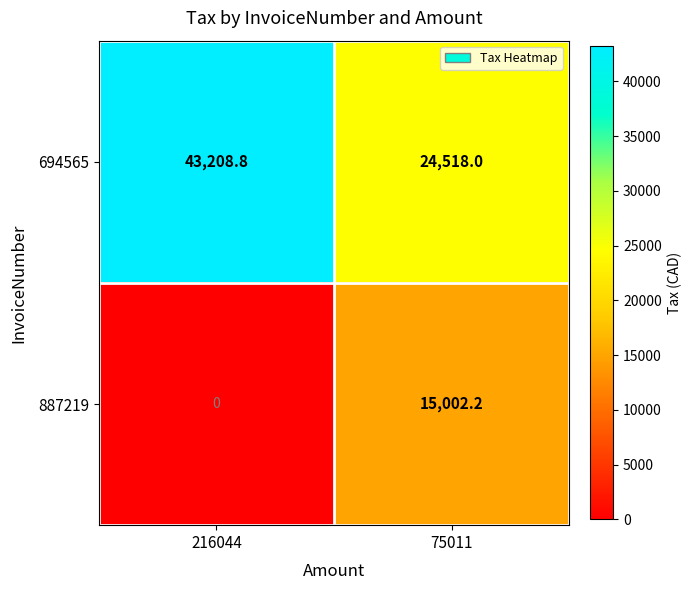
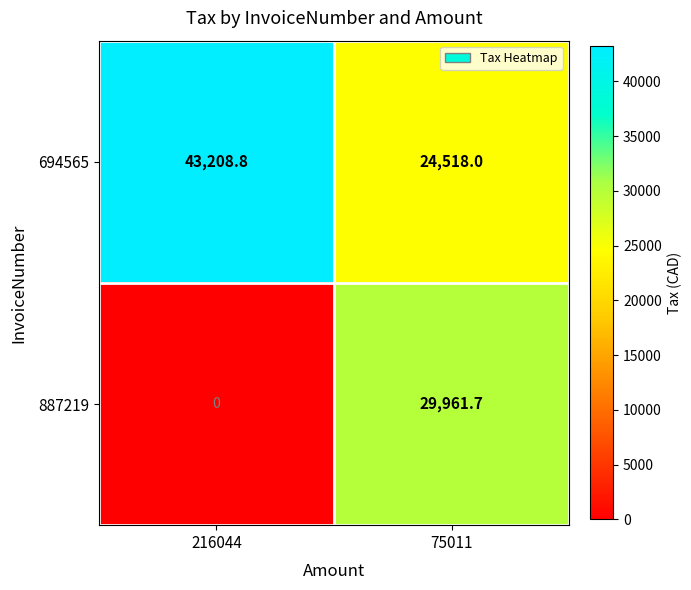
887219, 75011: 15,002.2 -> 29,961.7
